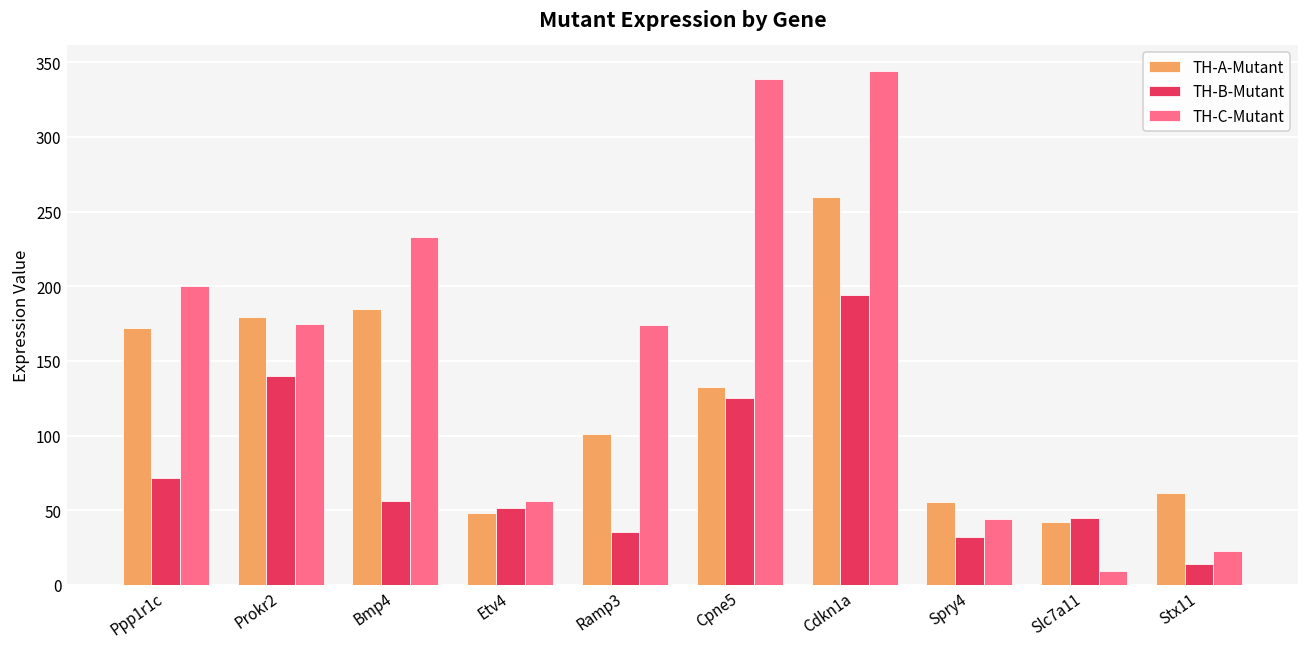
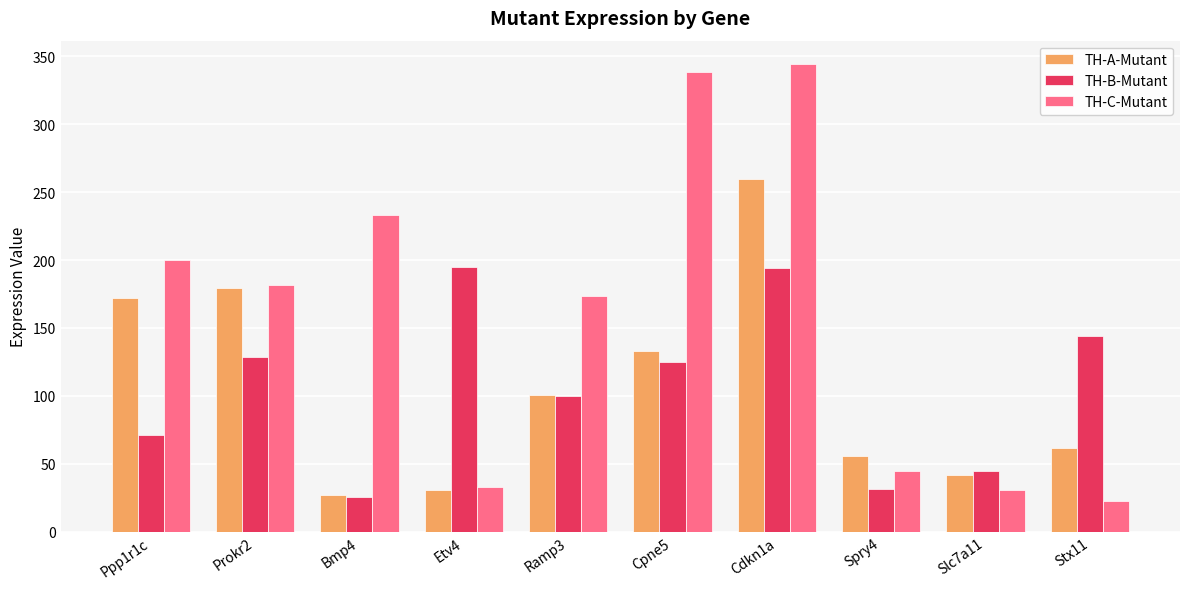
TH-B-Mutant, Prokr2: 140 -> 129
TH-C-Mutant, Prokr2: 175 -> 182
TH-A-Mutant, Bmp4: 185 -> 27
TH-B-Mutant, Bmp4: 56 -> 26
TH-A-Mutant, Etv4: 48 -> 31
TH-B-Mutant, Etv4: 52 -> 195
TH-C-Mutant, Etv4: 56 -> 33
TH-B-Mutant, Ramp3: 35 -> 100
TH-C-Mutant, Slc7a11: 10 -> 31
TH-B-Mutant, Stx11: 14 -> 144
